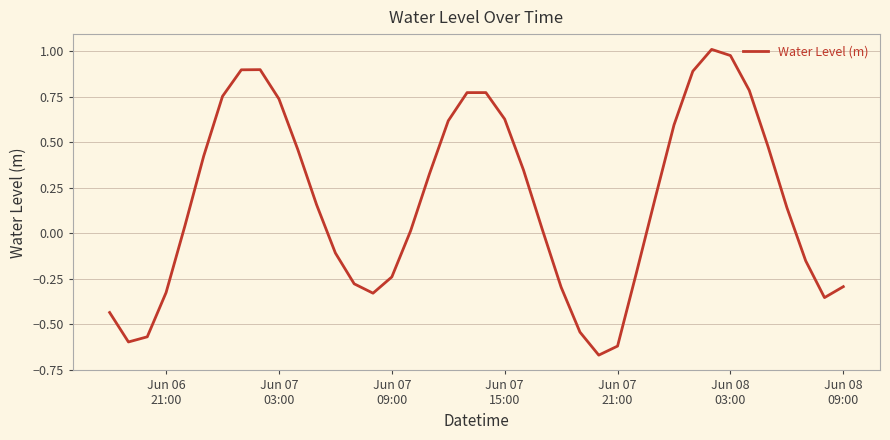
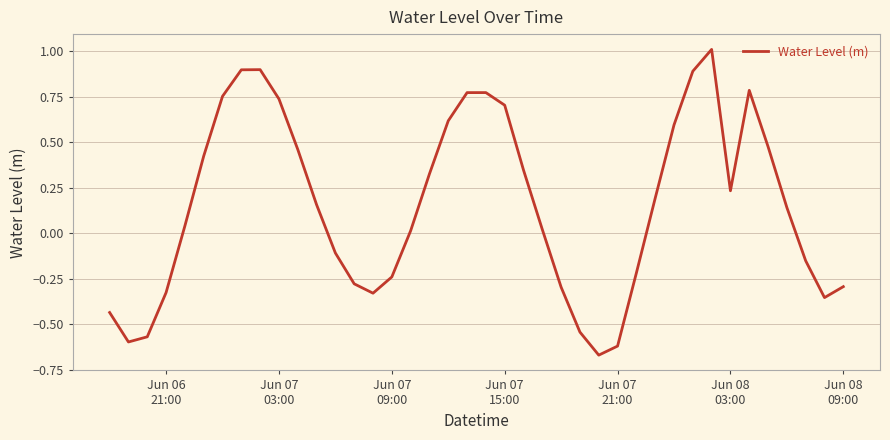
Jun 07 15:00: 0.63 -> 0.70
Jun 08 03:00: 0.98 -> 0.23
